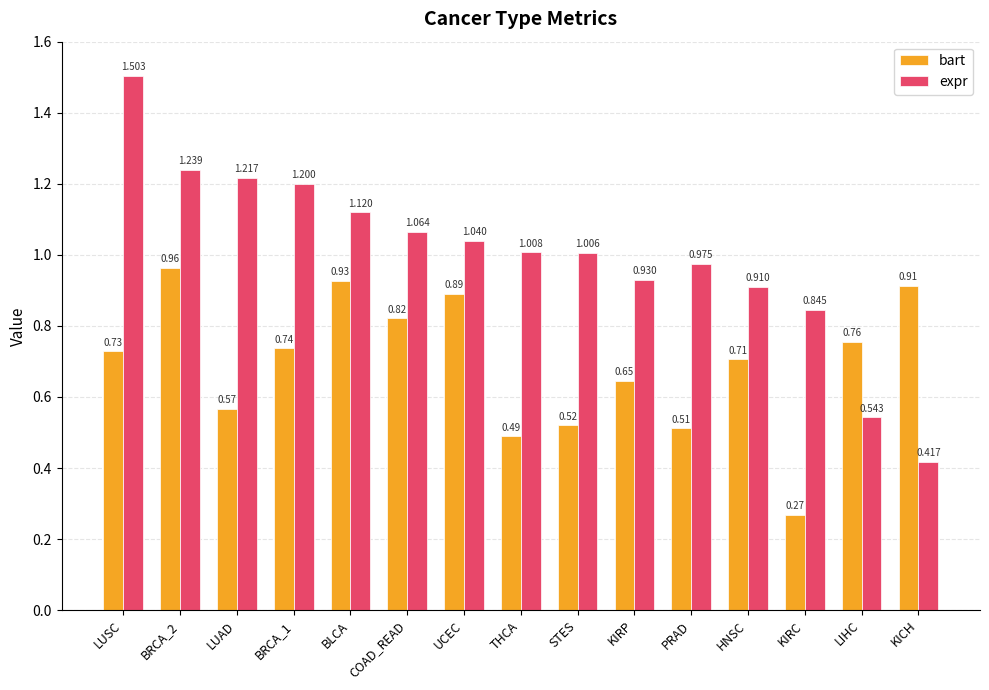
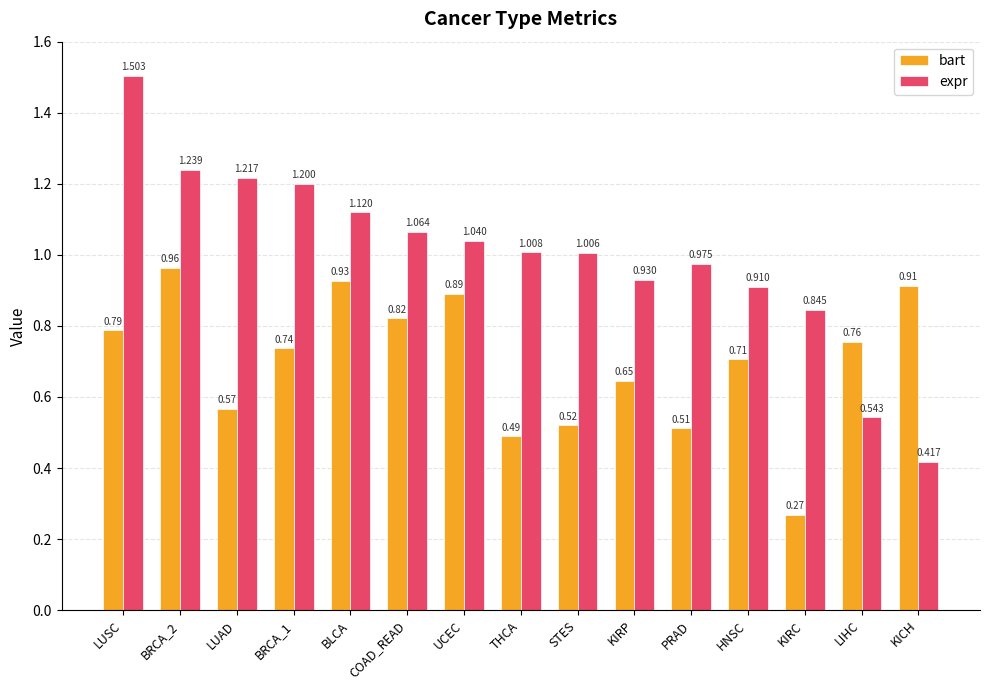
bart, LUSC: 0.73 -> 0.79
